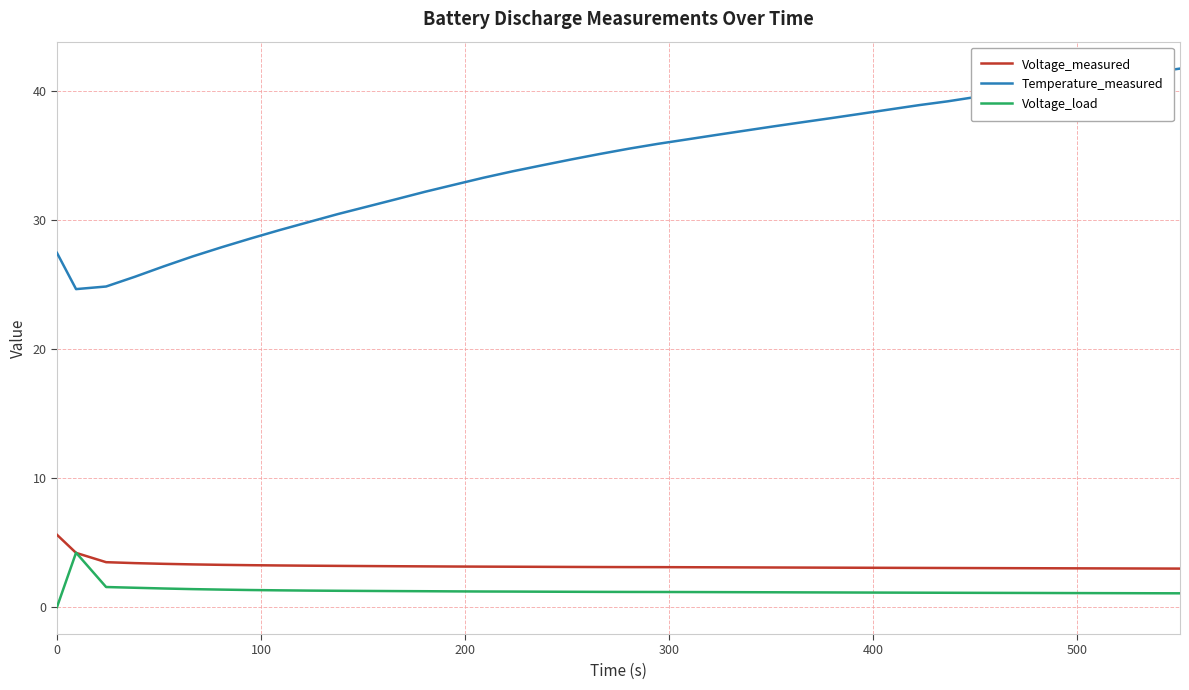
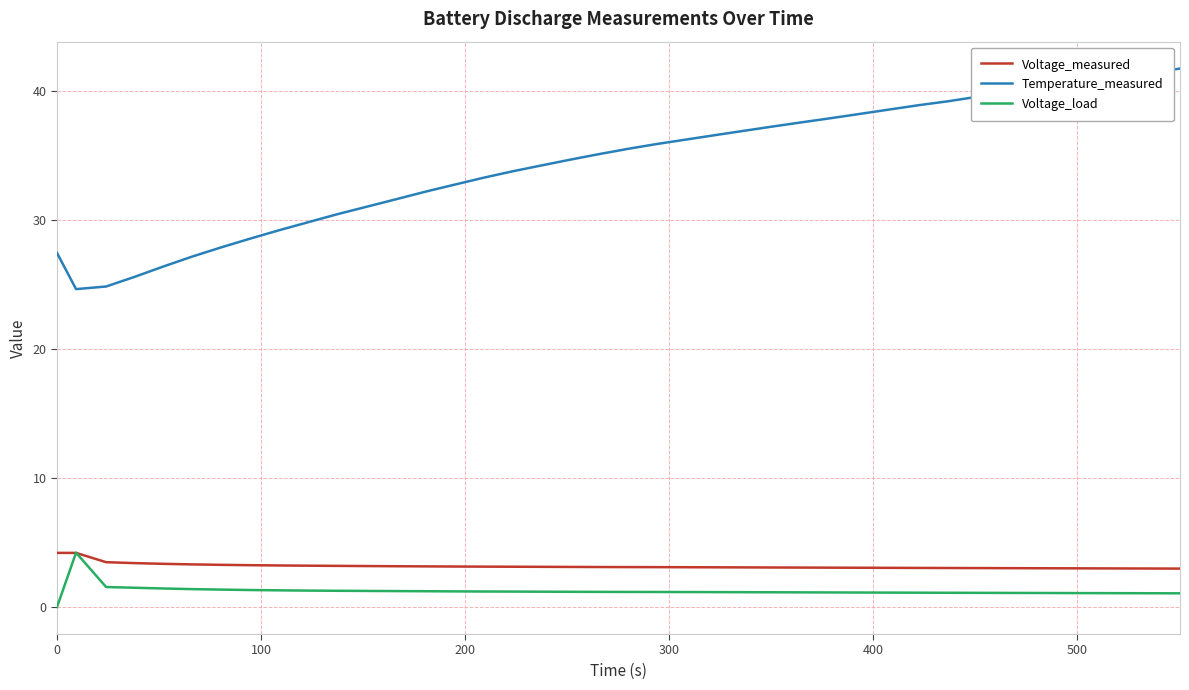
Voltage_measured, 0: 5.6 -> 4.2
